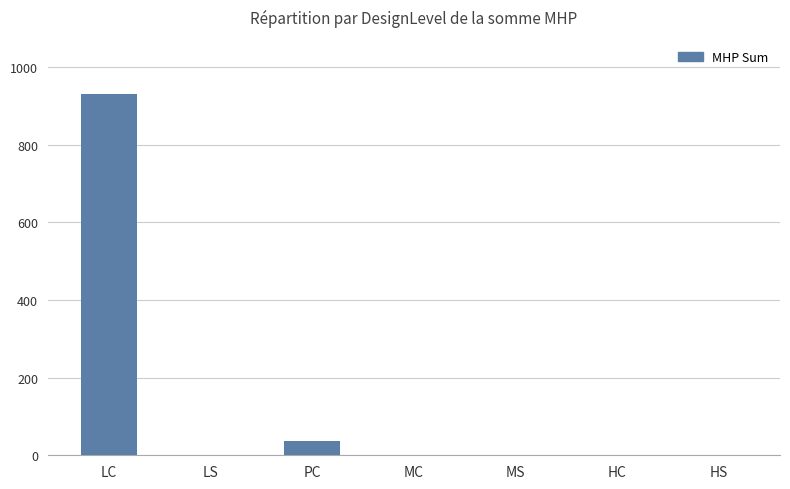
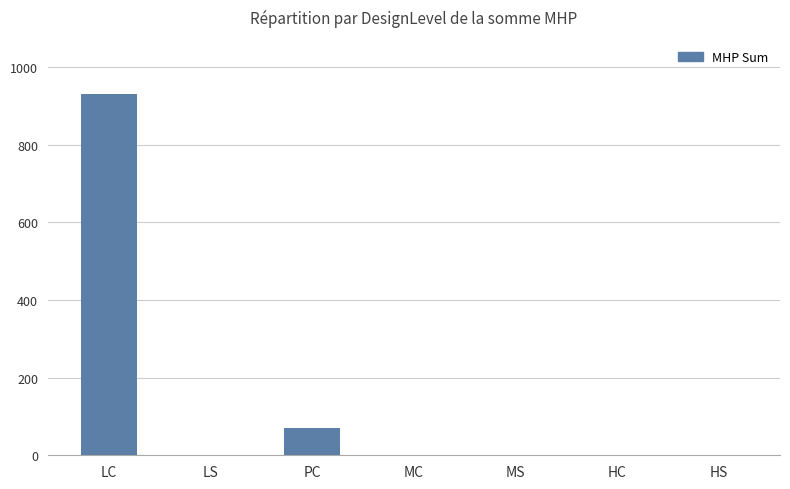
PC: 40 -> 70
